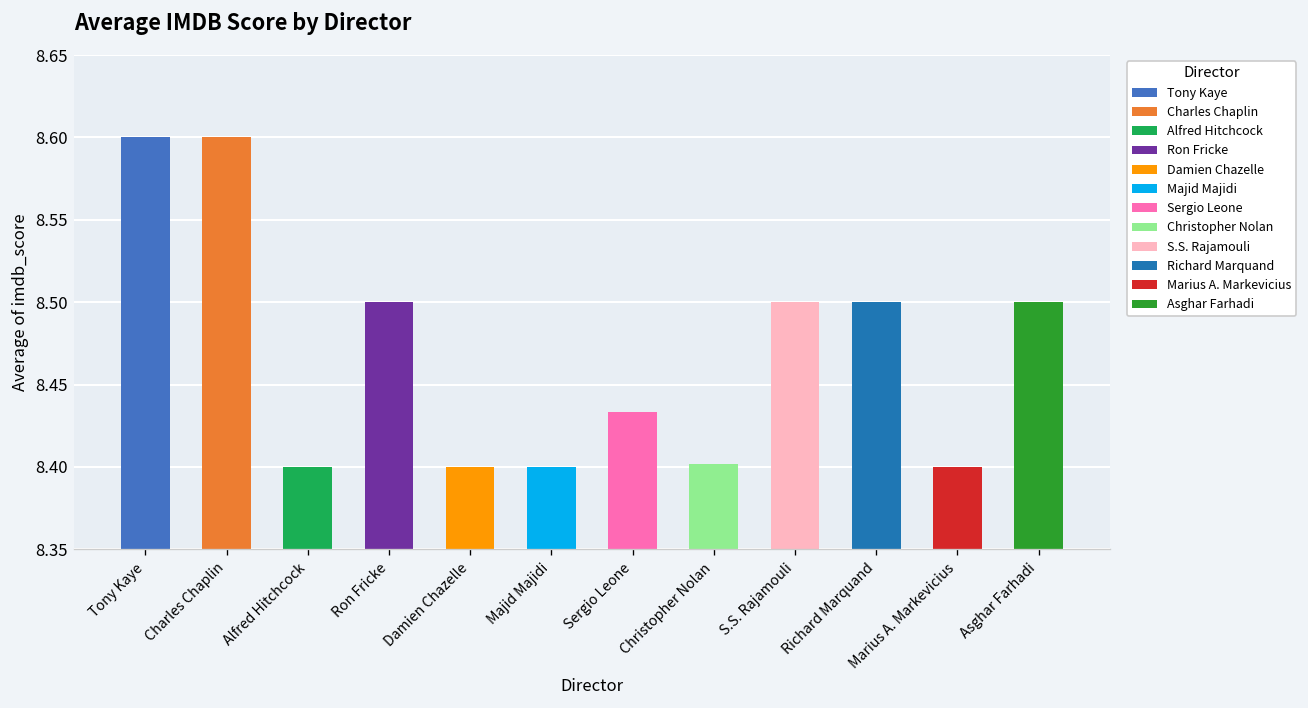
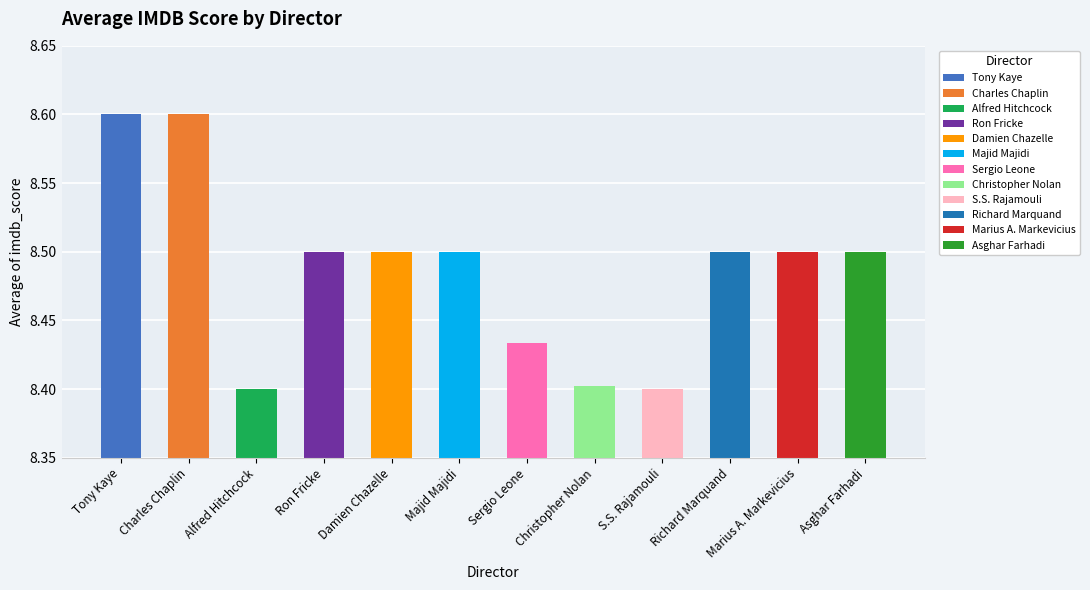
Damien Chazelle: 8.4 -> 8.5
Majid Majidi: 8.4 -> 8.5
S.S. Rajamouli: 8.5 -> 8.4
Marius A. Markevicius: 8.4 -> 8.5
